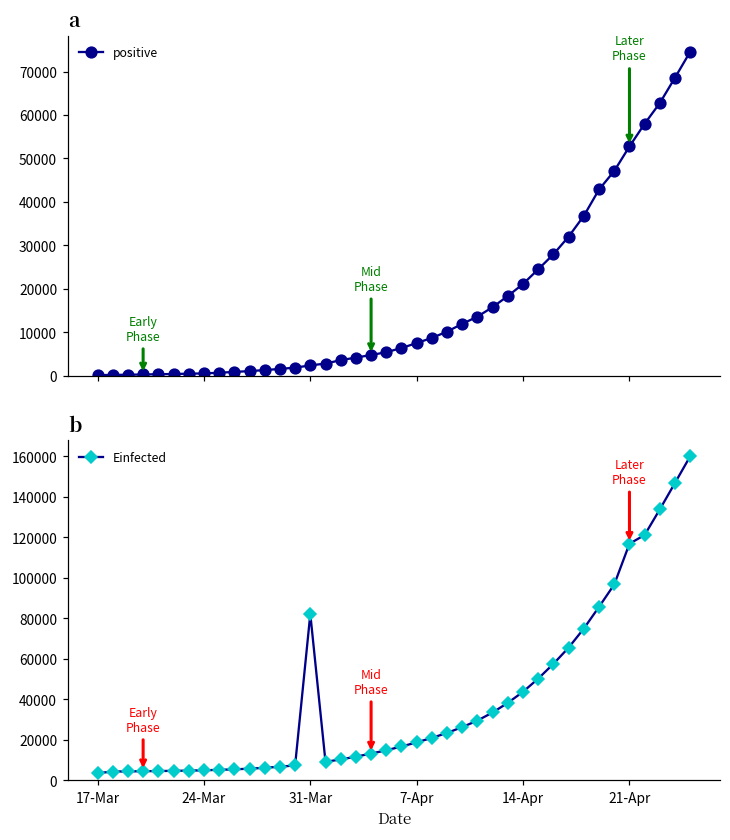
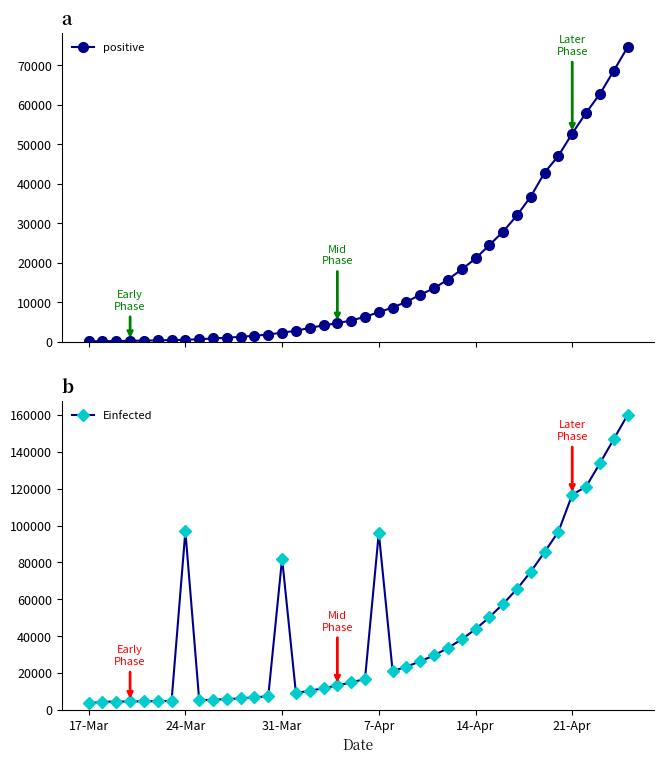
b, 24-Mar: 5000 -> 97000
b, 7-Apr: 19000 -> 96000
